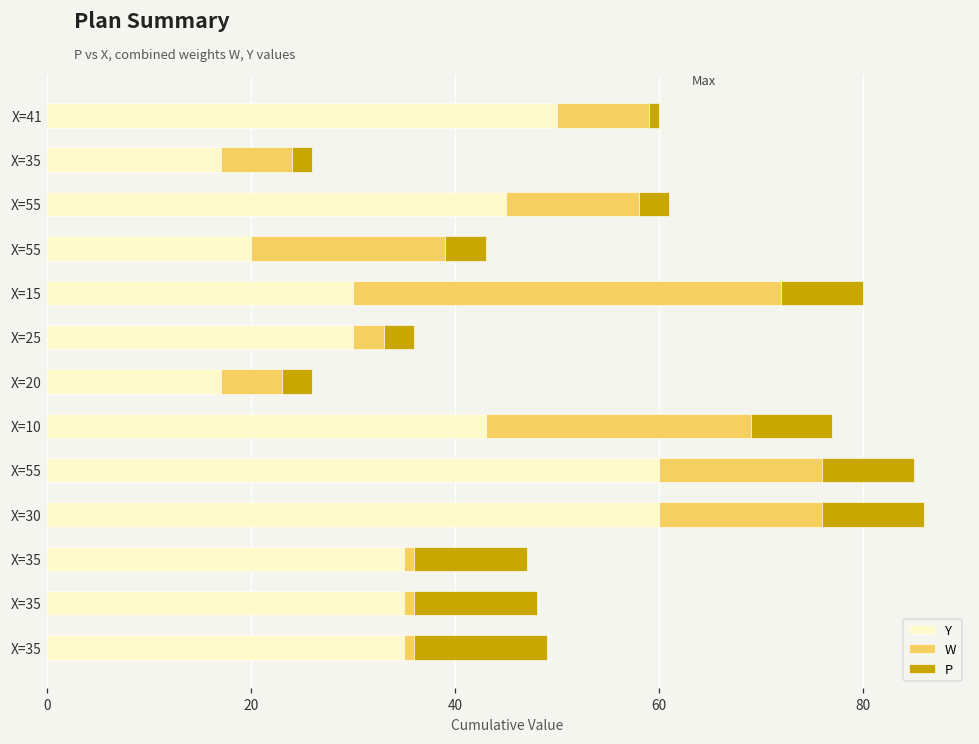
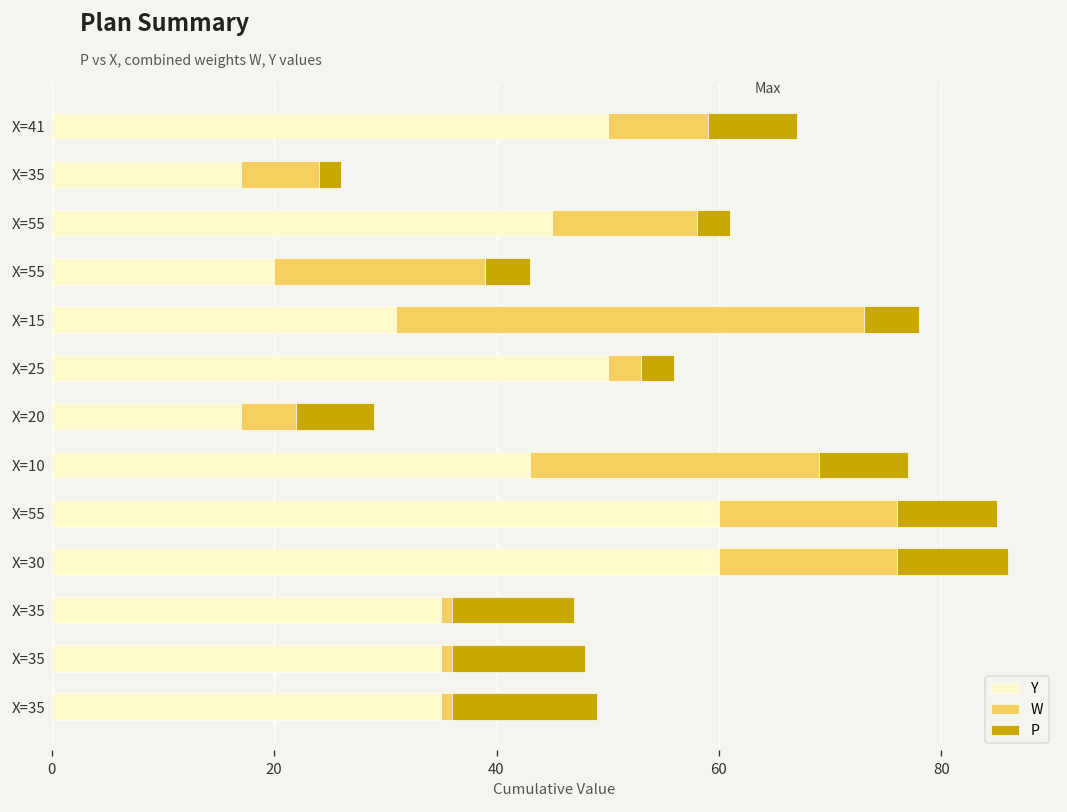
P, X=41: 1 -> 8
Y, X=15: 30 -> 31
P, X=15: 8 -> 5
Y, X=25: 30 -> 50
W, X=20: 6 -> 5
P, X=20: 3 -> 7
